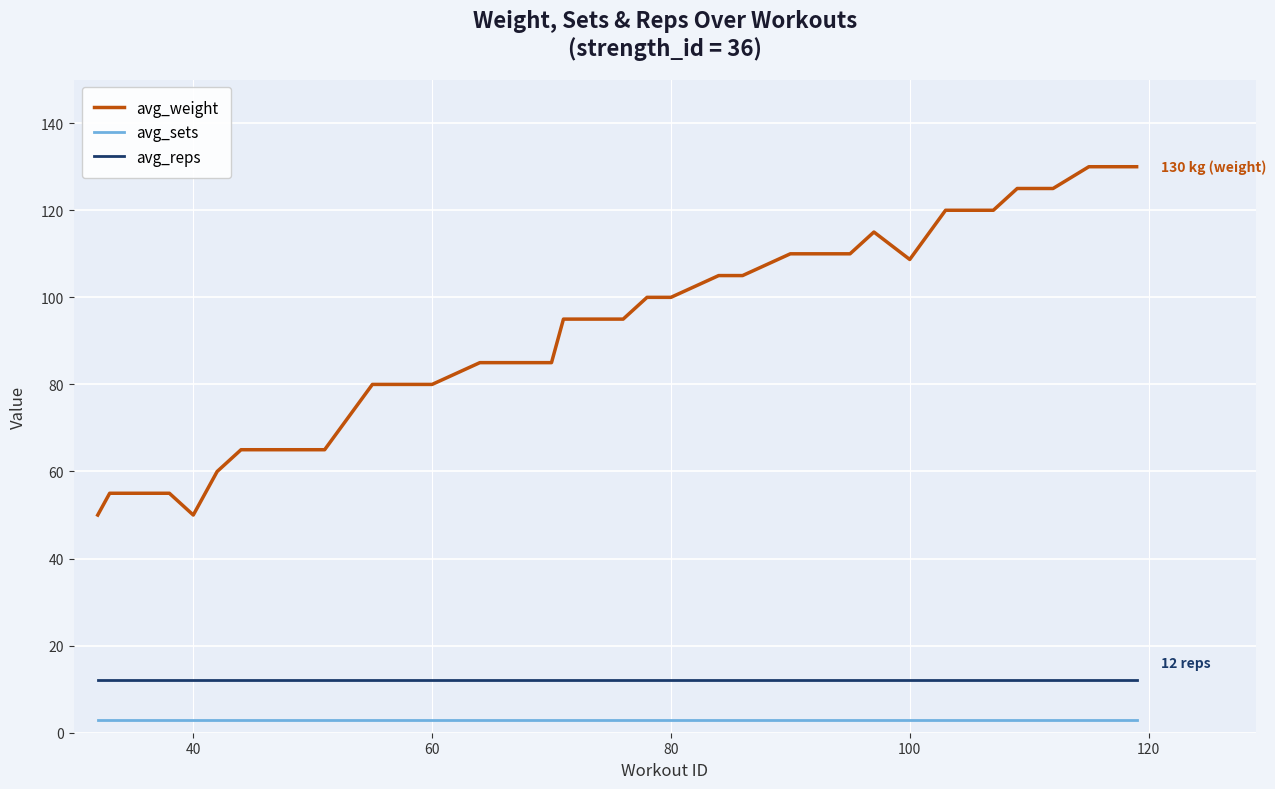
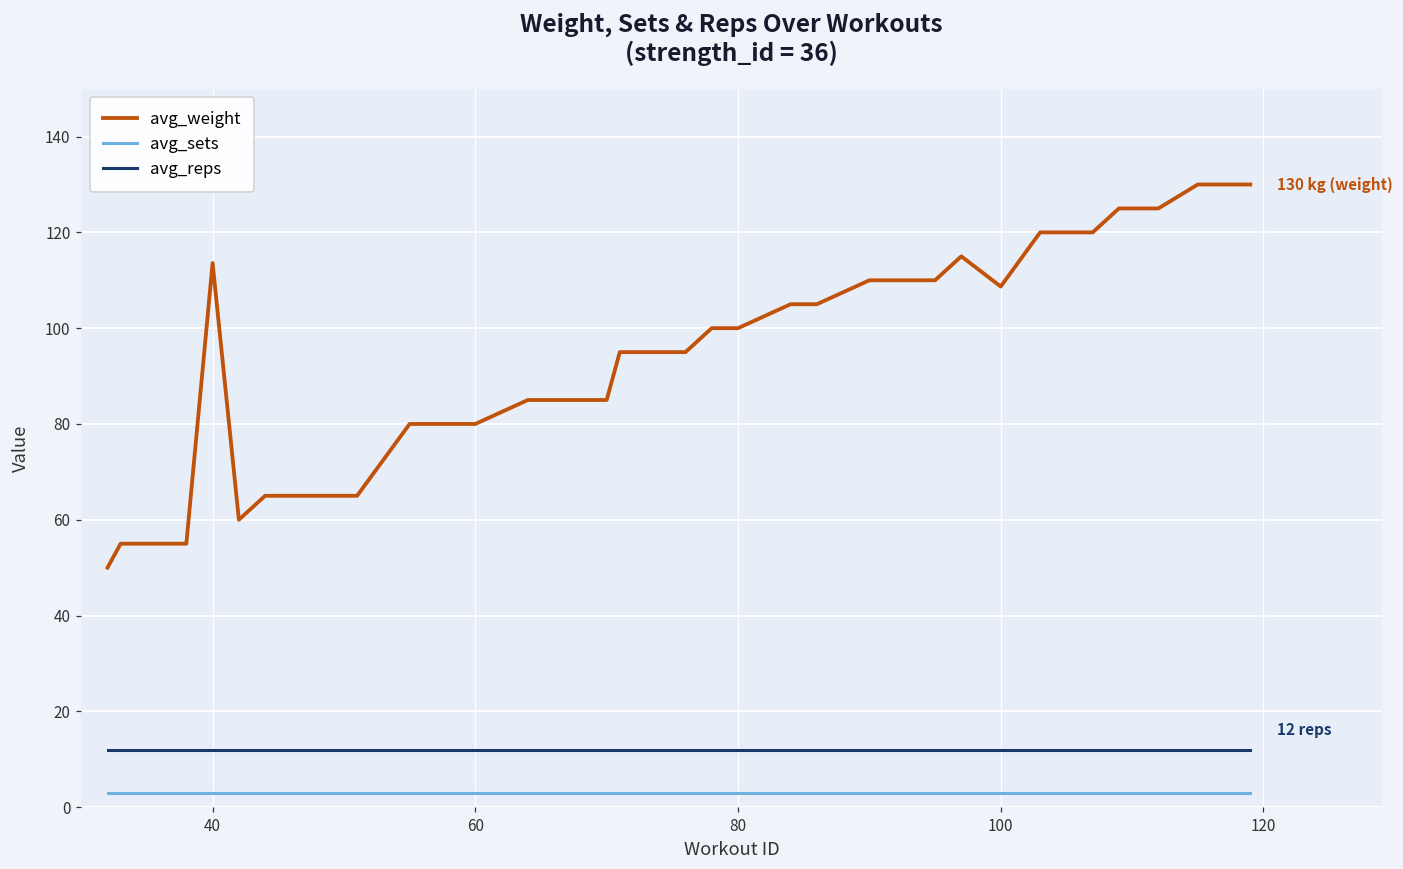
avg_weight, 40: 50 -> 114
